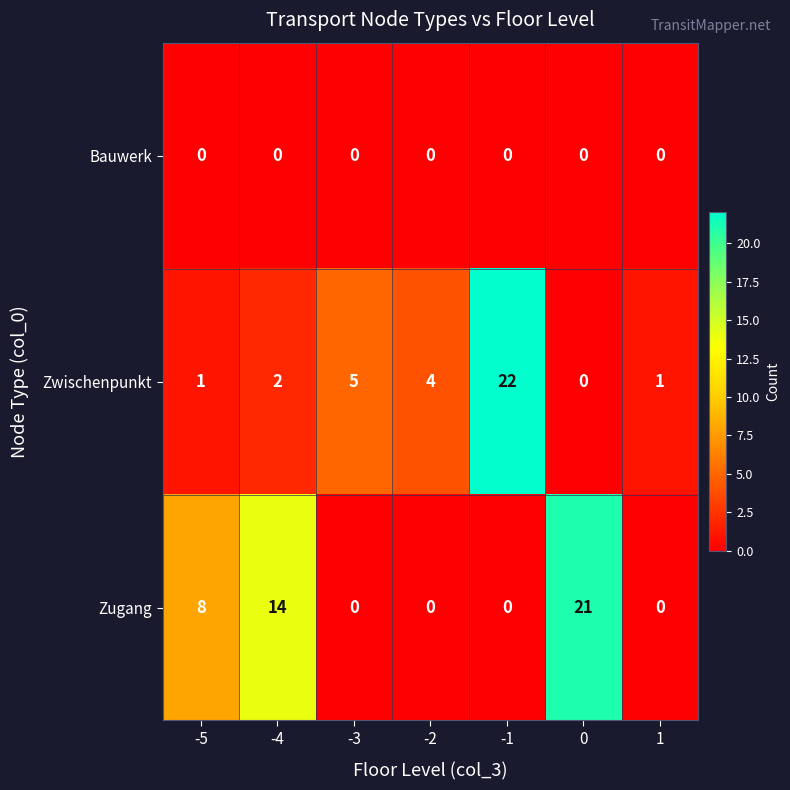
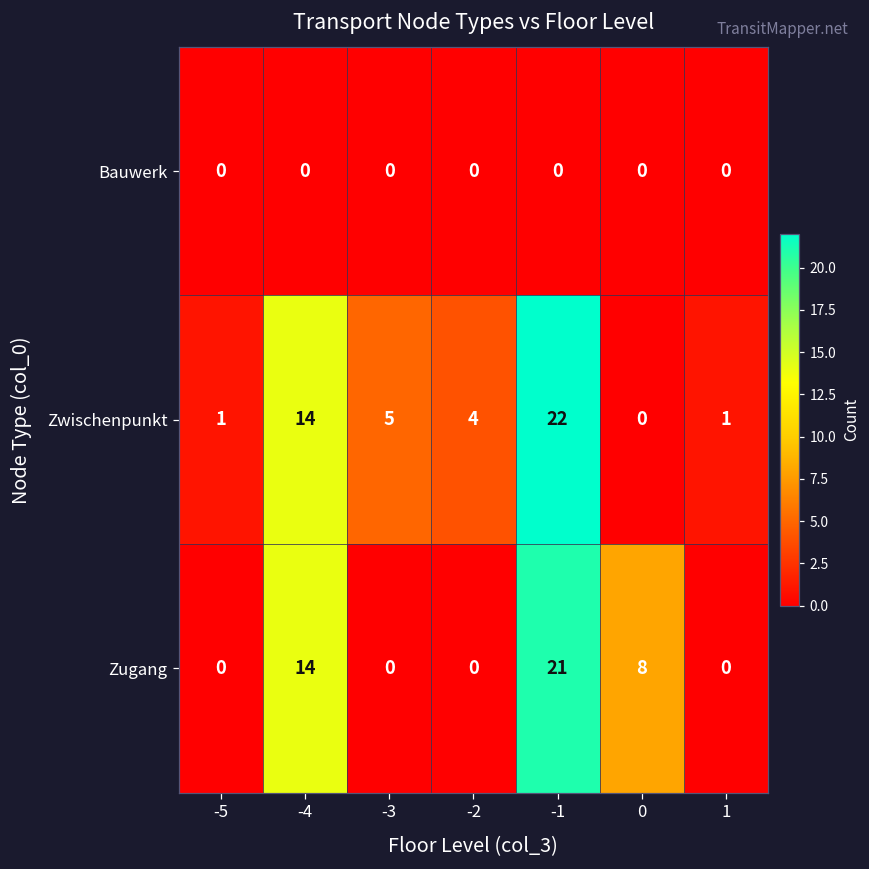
Zwischenpunkt, -4: 2 -> 14
Zugang, -5: 8 -> 0
Zugang, -1: 0 -> 21
Zugang, 0: 21 -> 8
